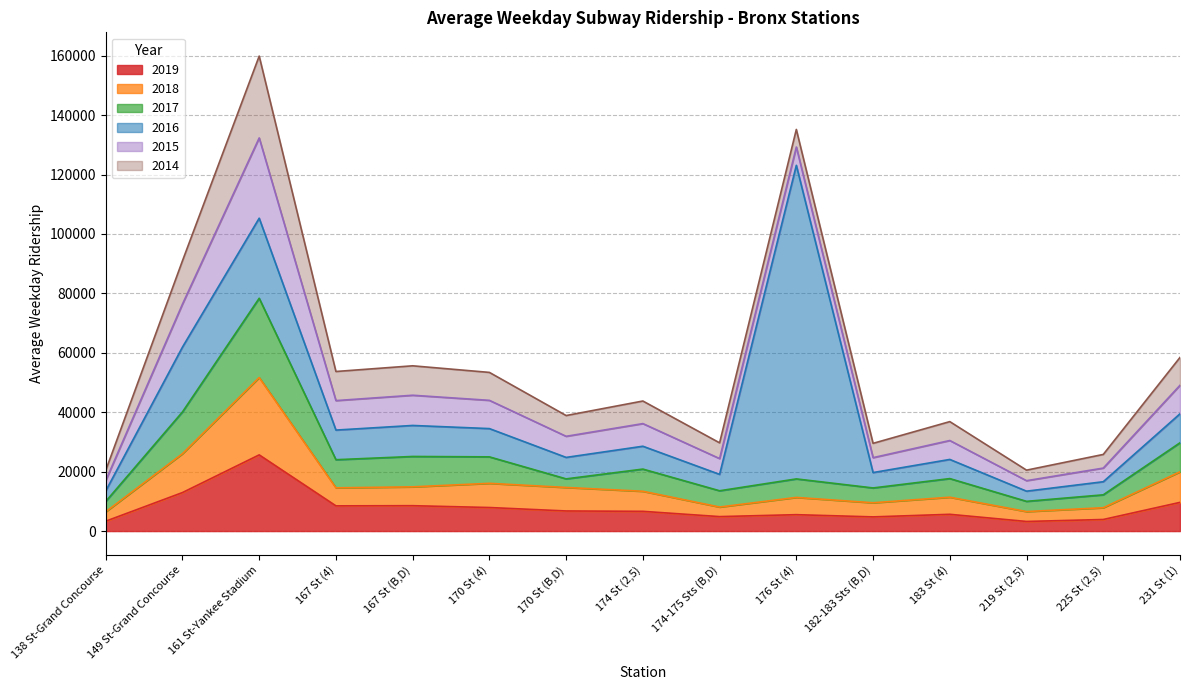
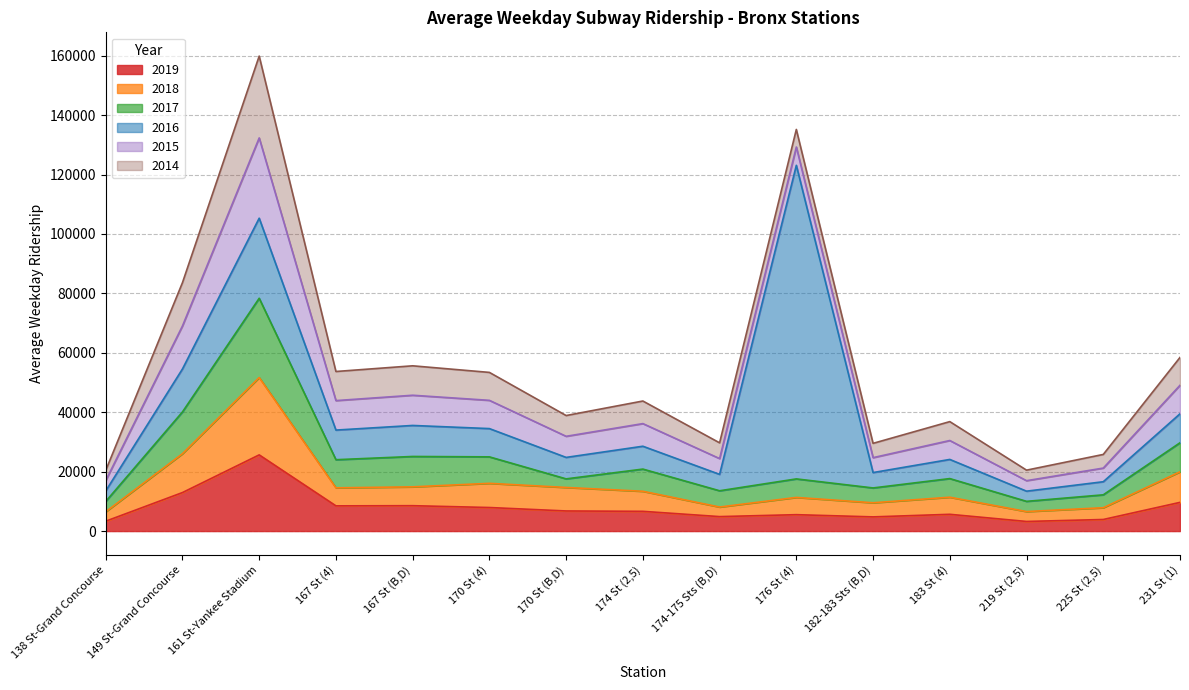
2016, 149 St-Grand Concourse: 22000 -> 14000
